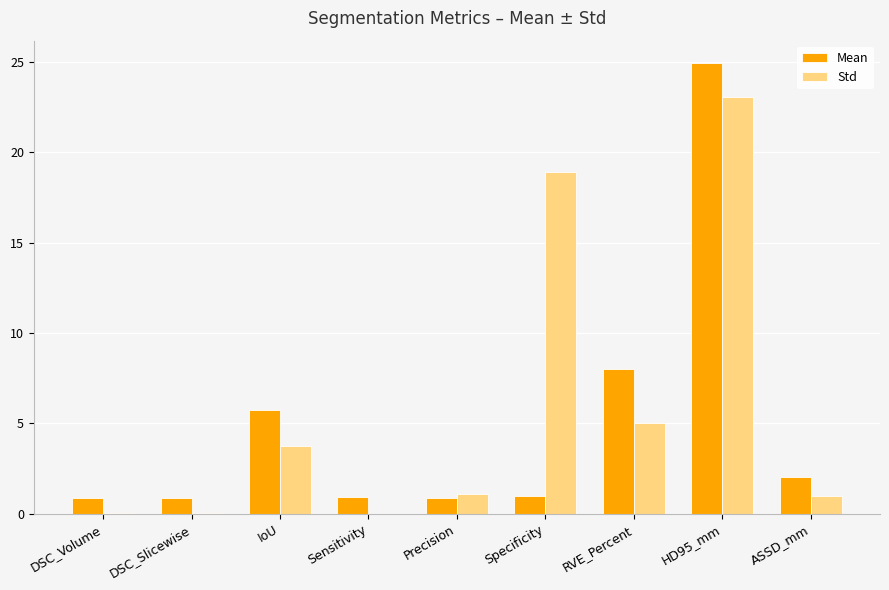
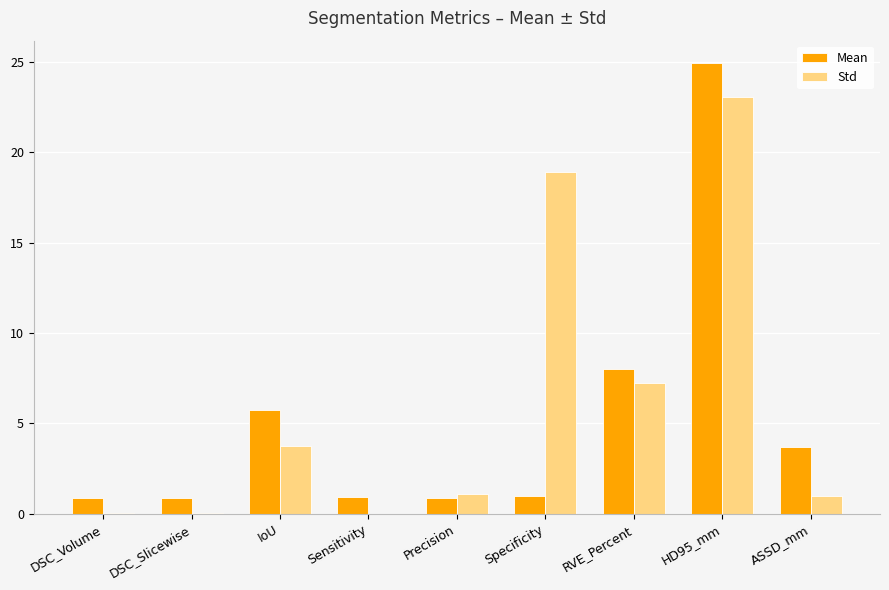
Std, RVE_Percent: 5.0 -> 7.2
Mean, ASSD_mm: 2.0 -> 3.7
